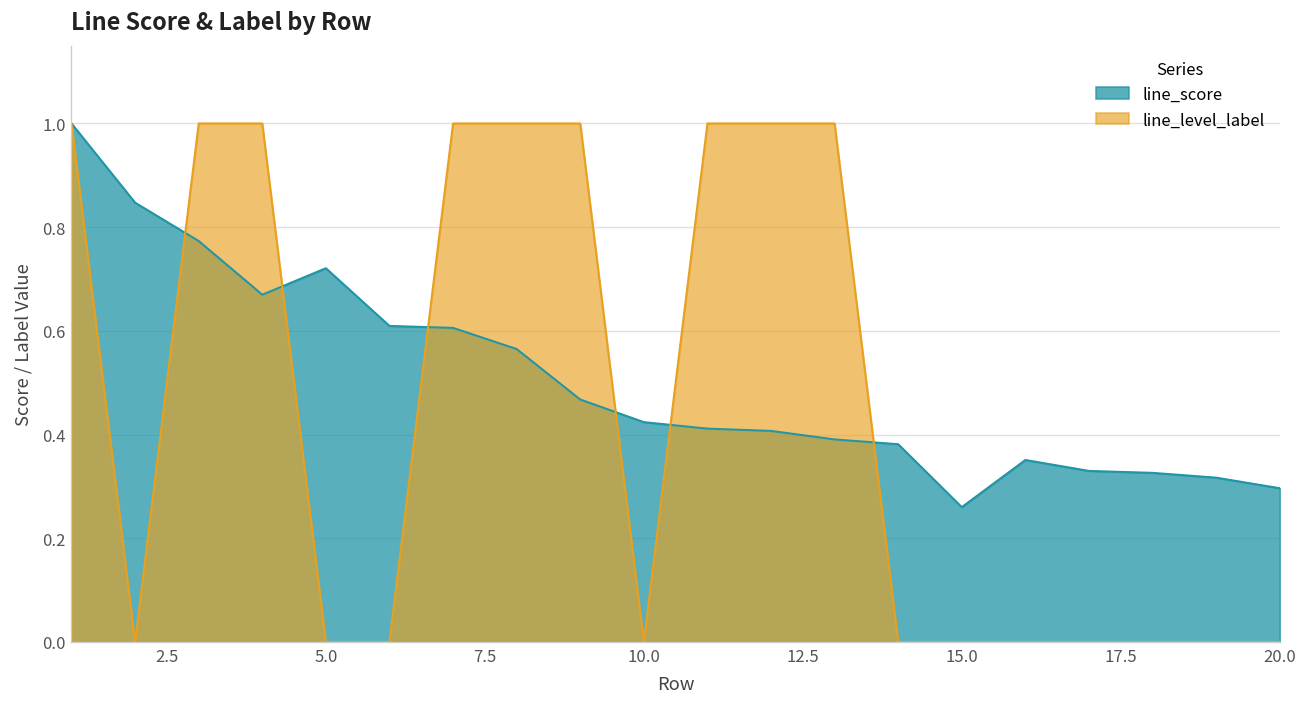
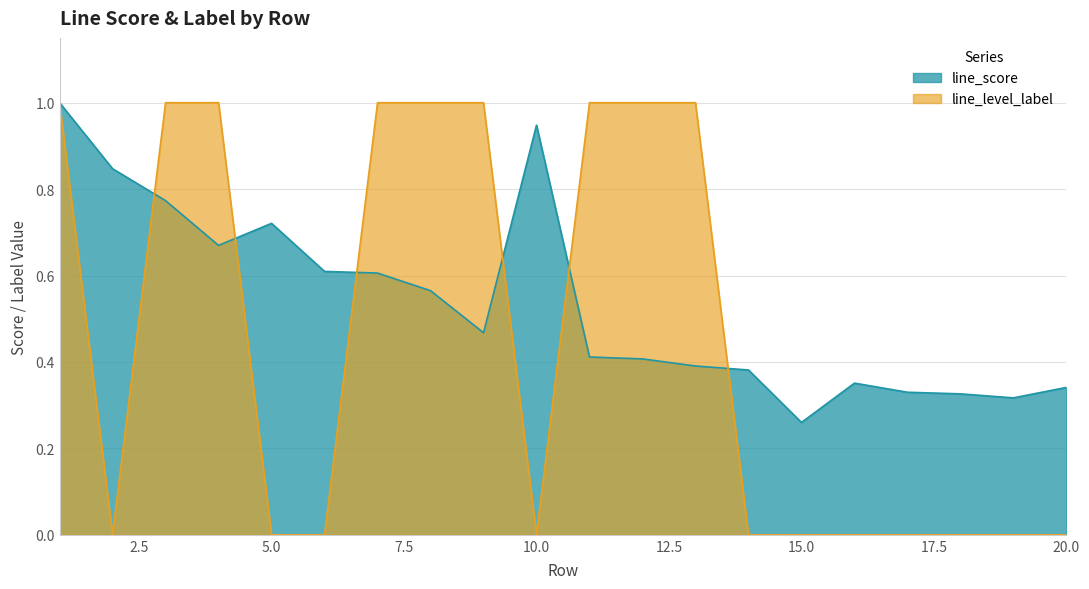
line_score, 10.0: 0.42 -> 0.95
line_score, 20.0: 0.30 -> 0.34
